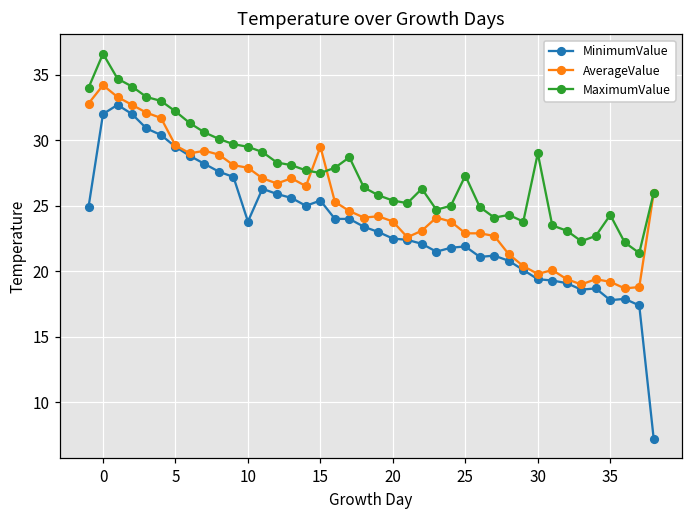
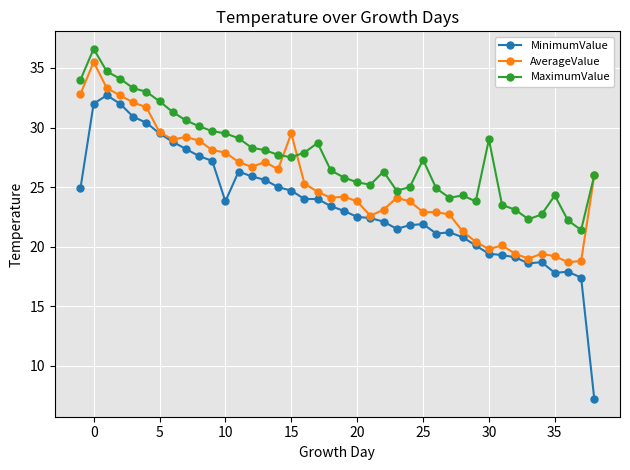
AverageValue, 0: 34.2 -> 35.5
MinimumValue, 15: 25.4 -> 24.7
